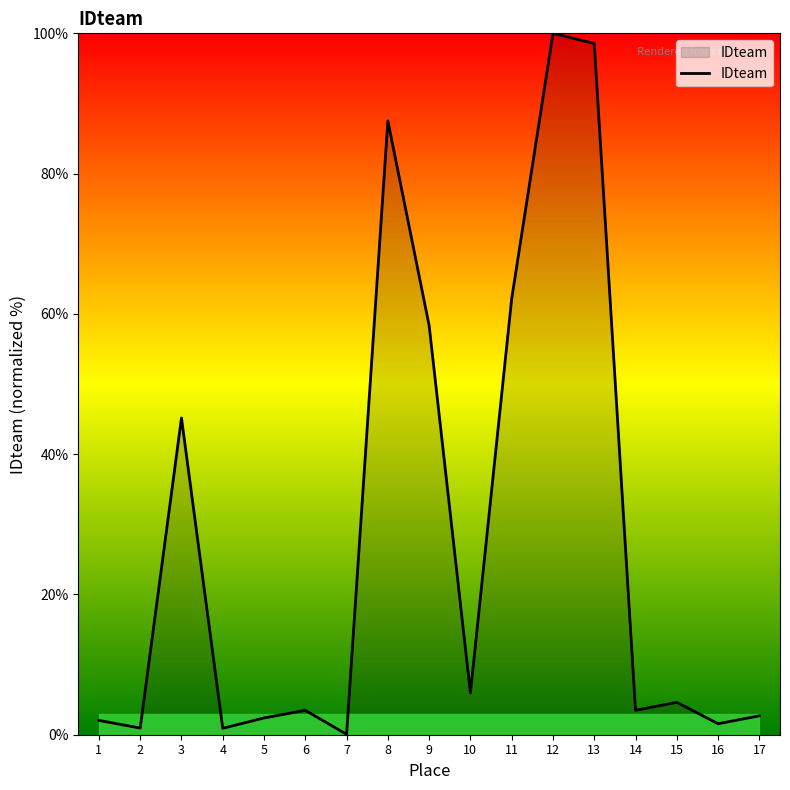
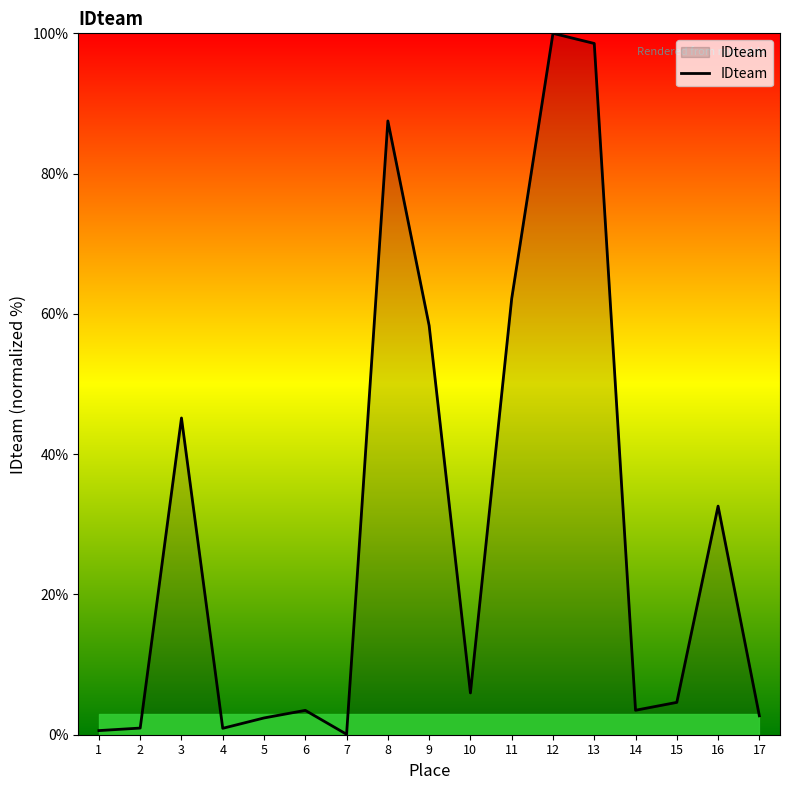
IDteam, 1: 2% -> 1%
IDteam, 16: 2% -> 33%
